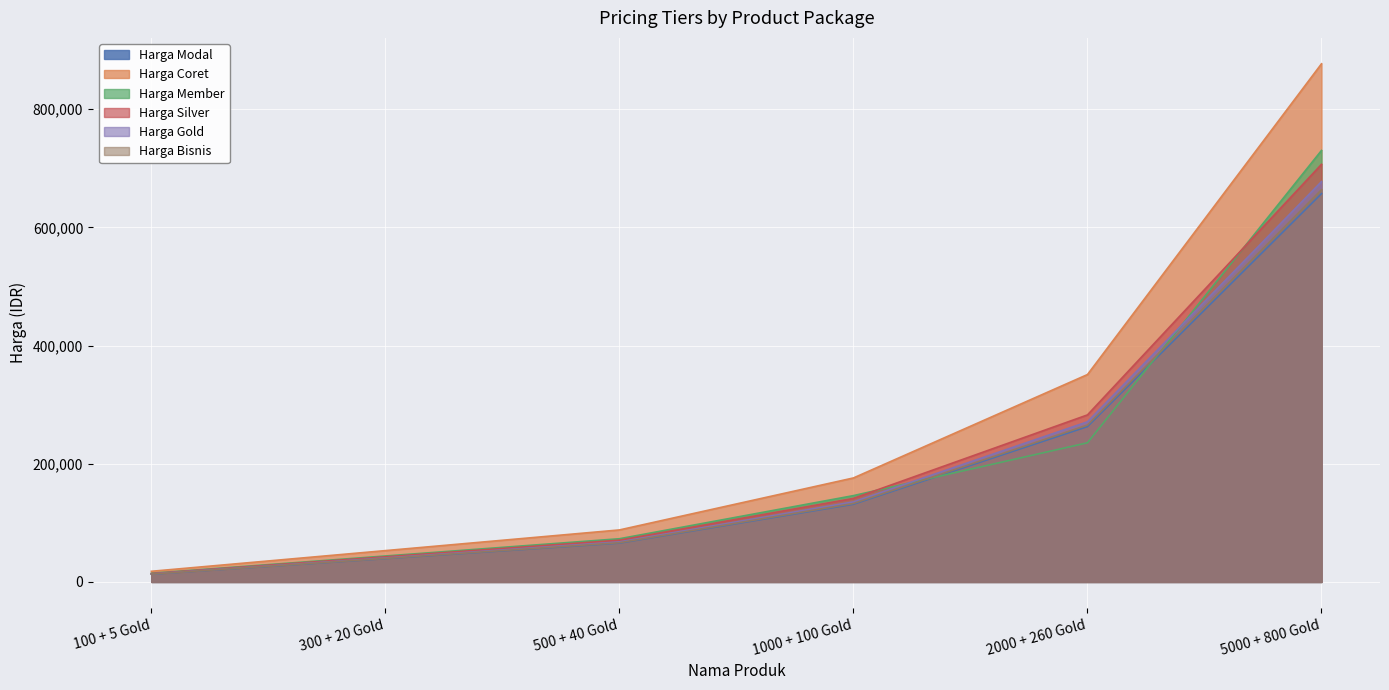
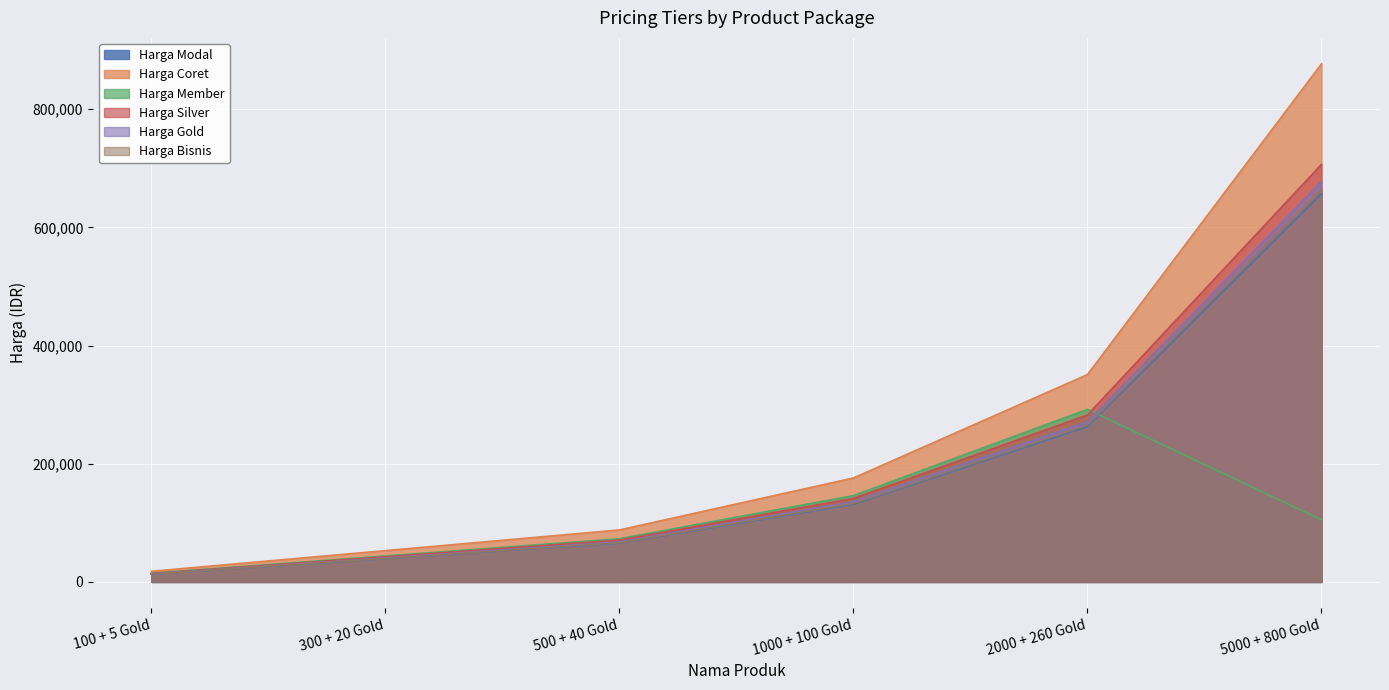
Harga Member, 2000 + 260 Gold: 240,000 -> 290,000
Harga Member, 5000 + 800 Gold: 730,000 -> 110,000
